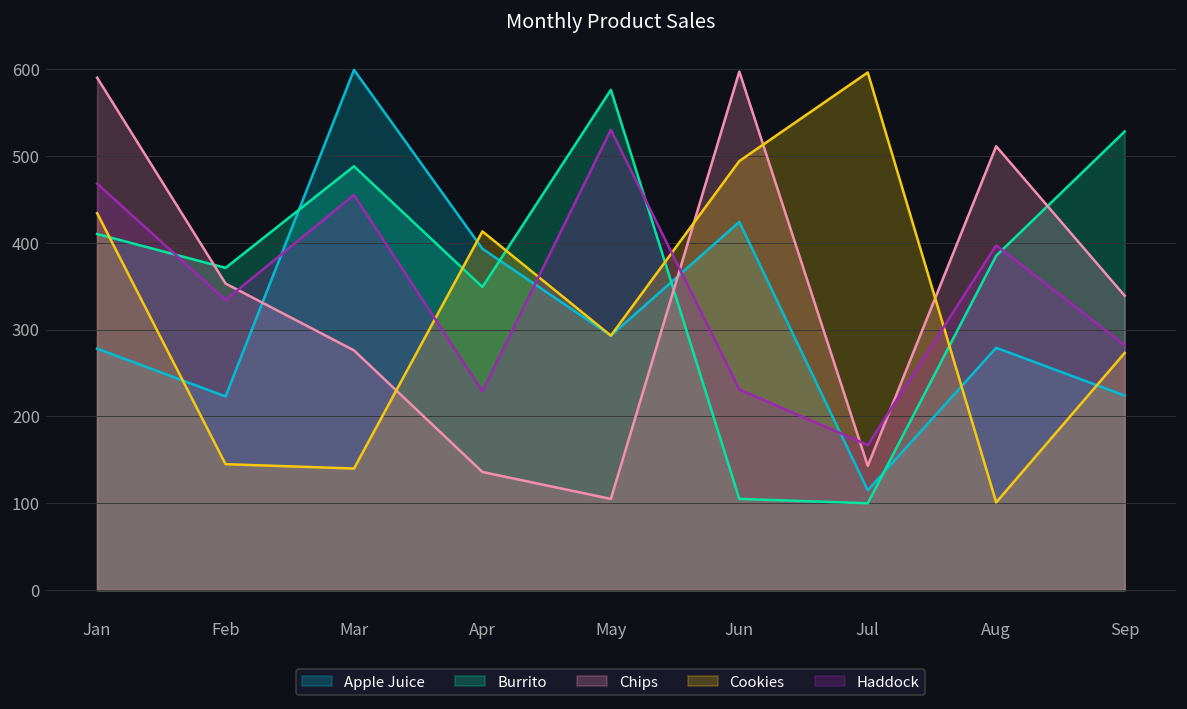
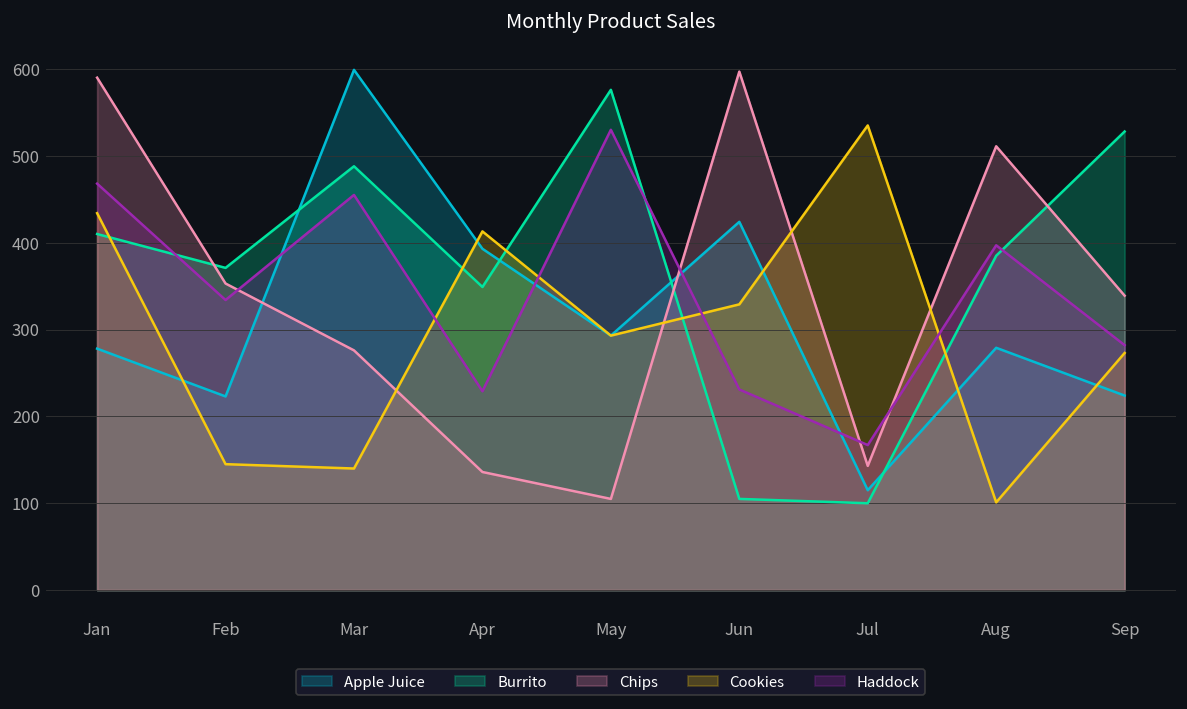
Cookies, Jun: 490 -> 330
Cookies, Jul: 600 -> 540
